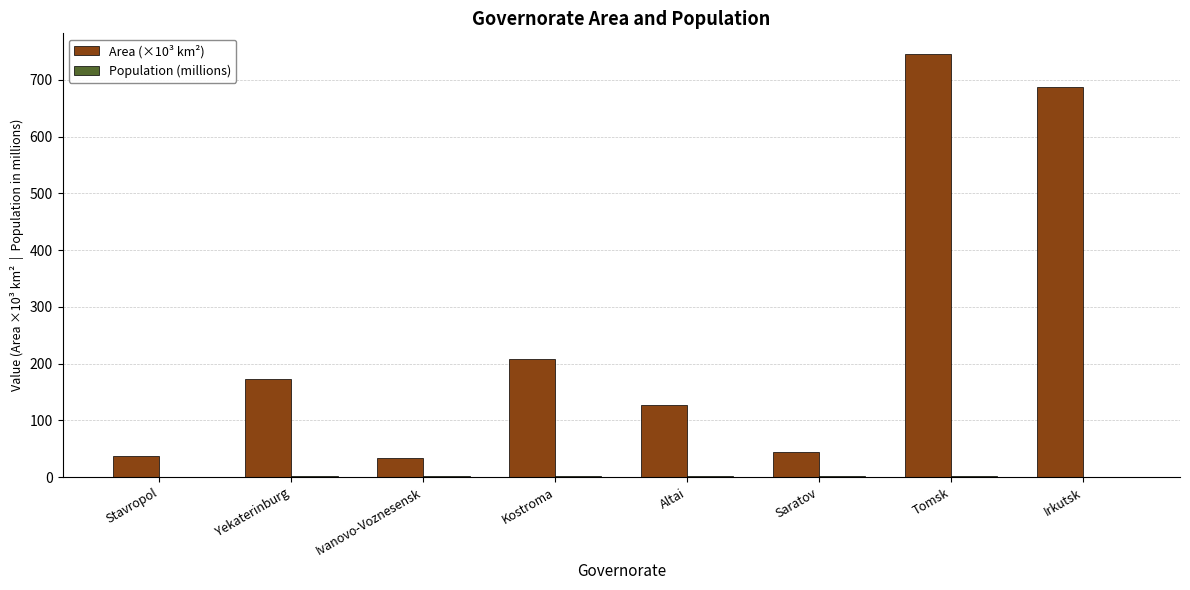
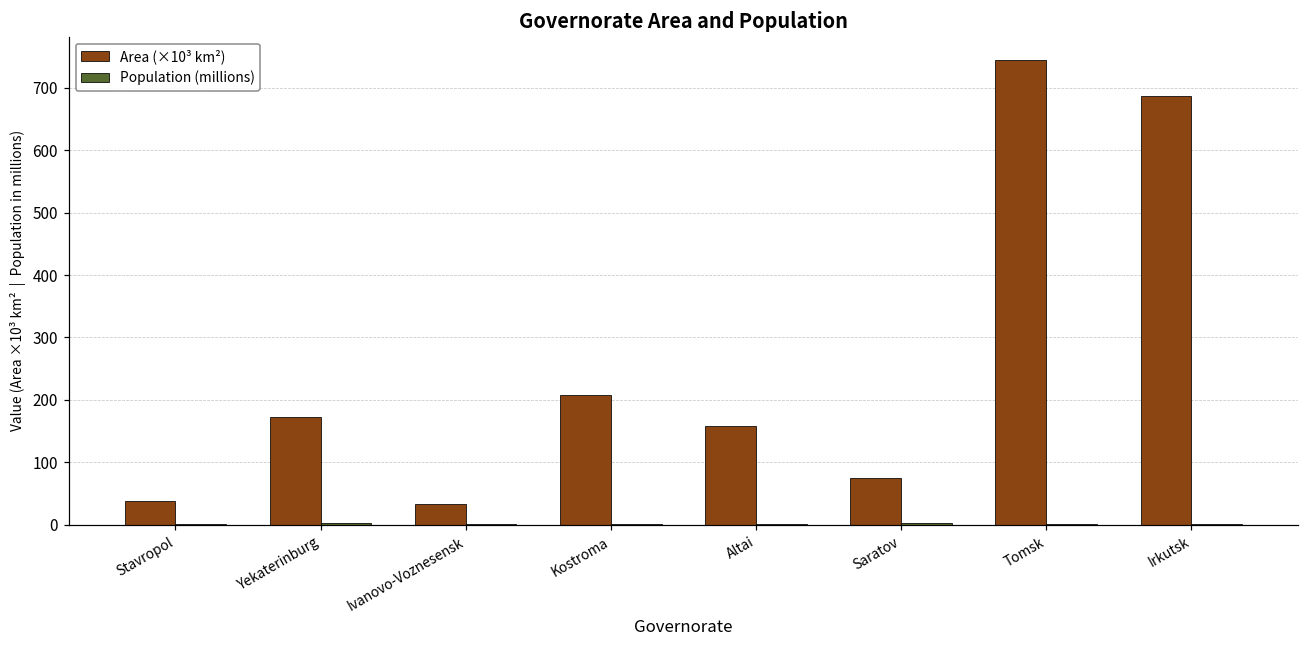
Area (×10³ km²), Altai: 130 -> 160
Area (×10³ km²), Saratov: 40 -> 70
